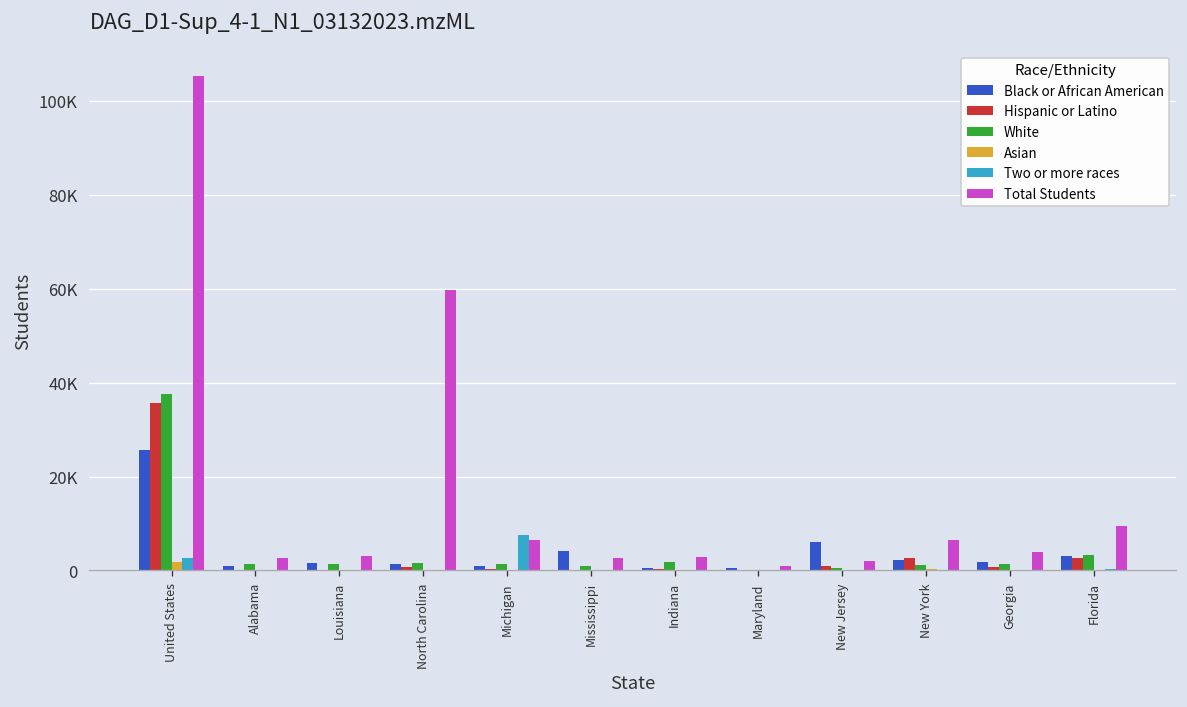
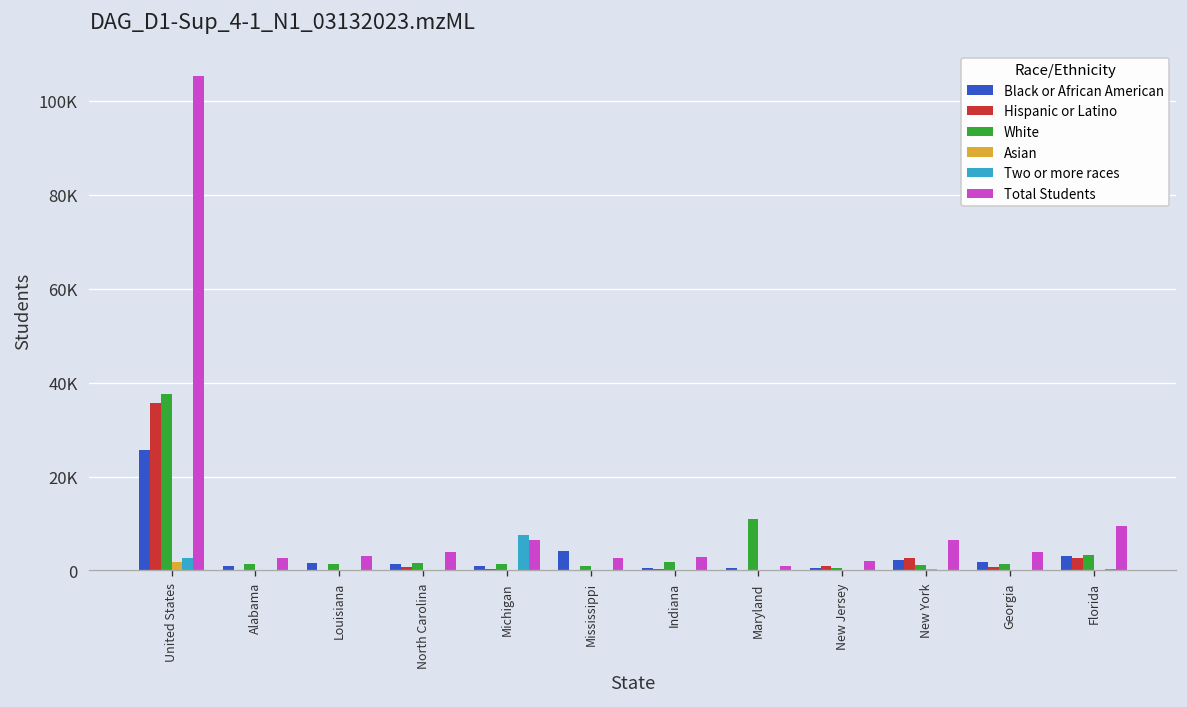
Total Students, North Carolina: 60000 -> 4000
White, Maryland: 0 -> 11000
Black or African American, New Jersey: 6000 -> 1000
